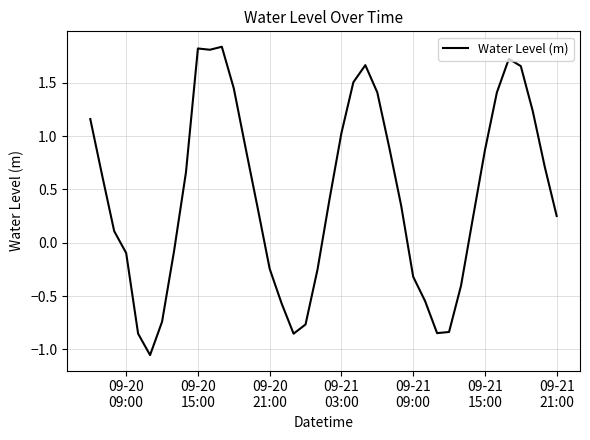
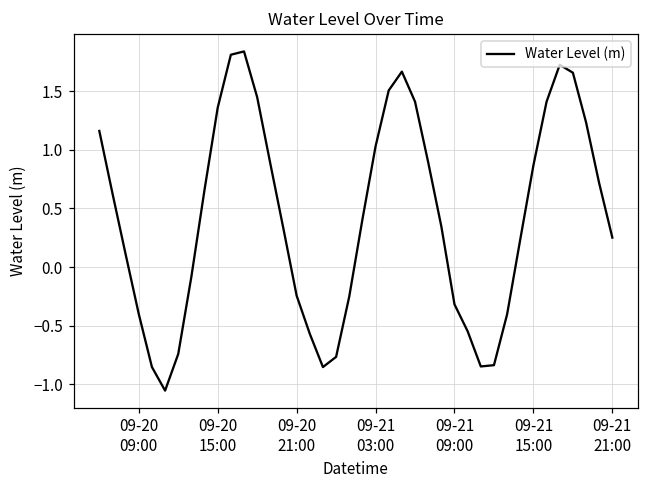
09-20 09:00: -0.10 -> -0.40
09-20 15:00: 1.82 -> 1.36
